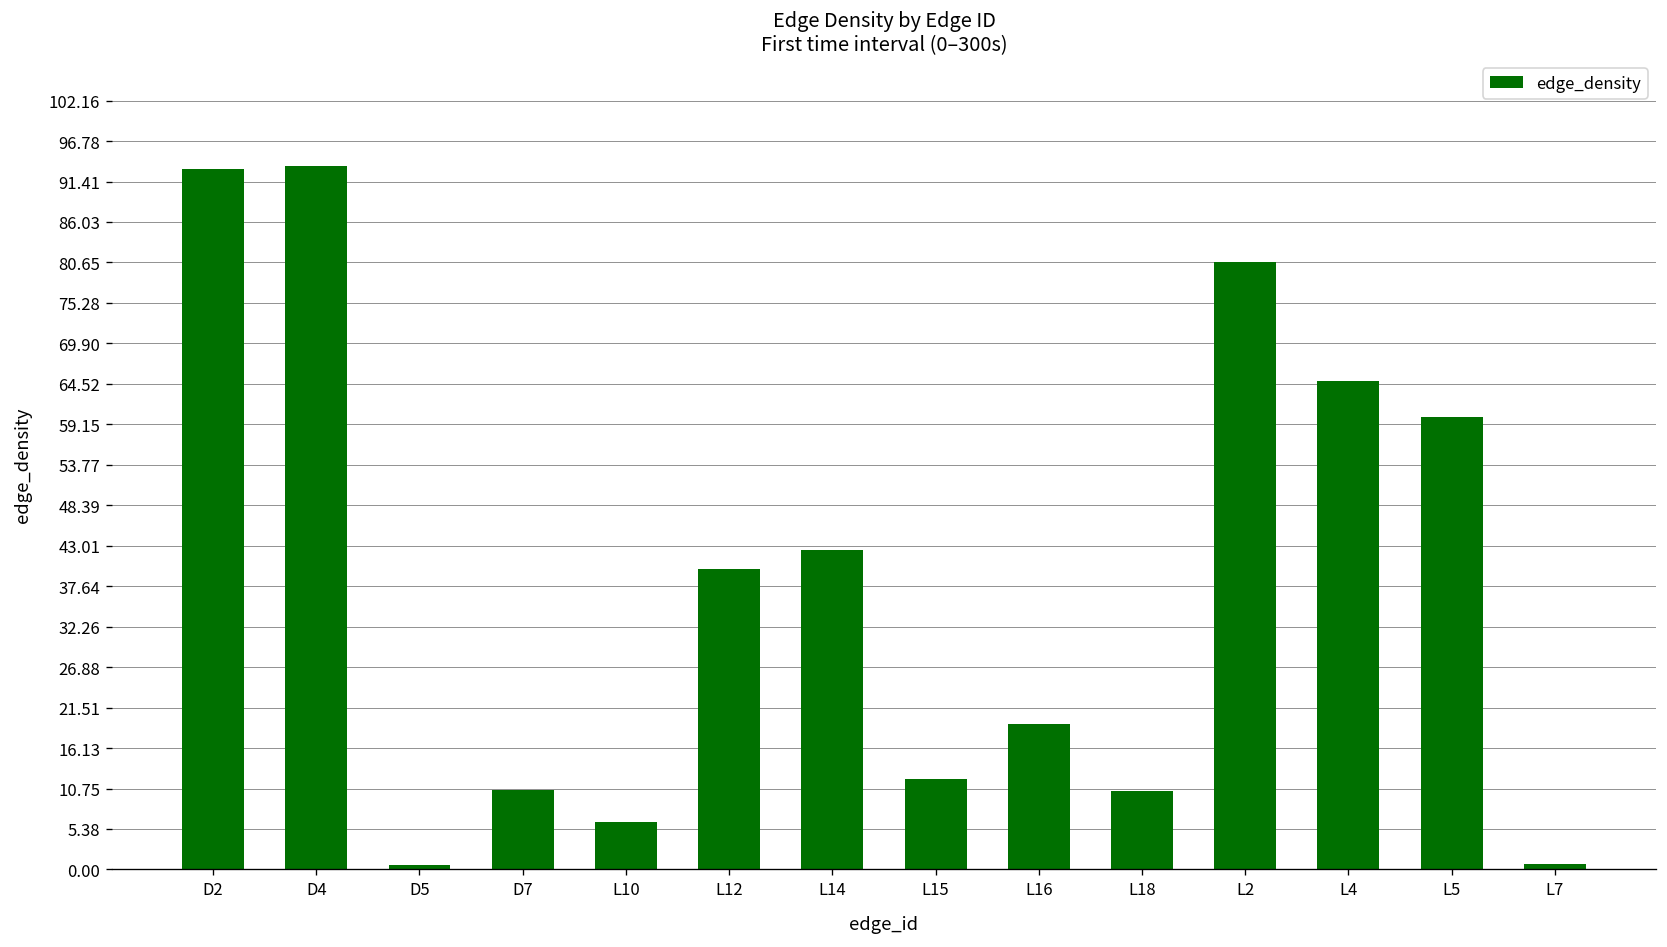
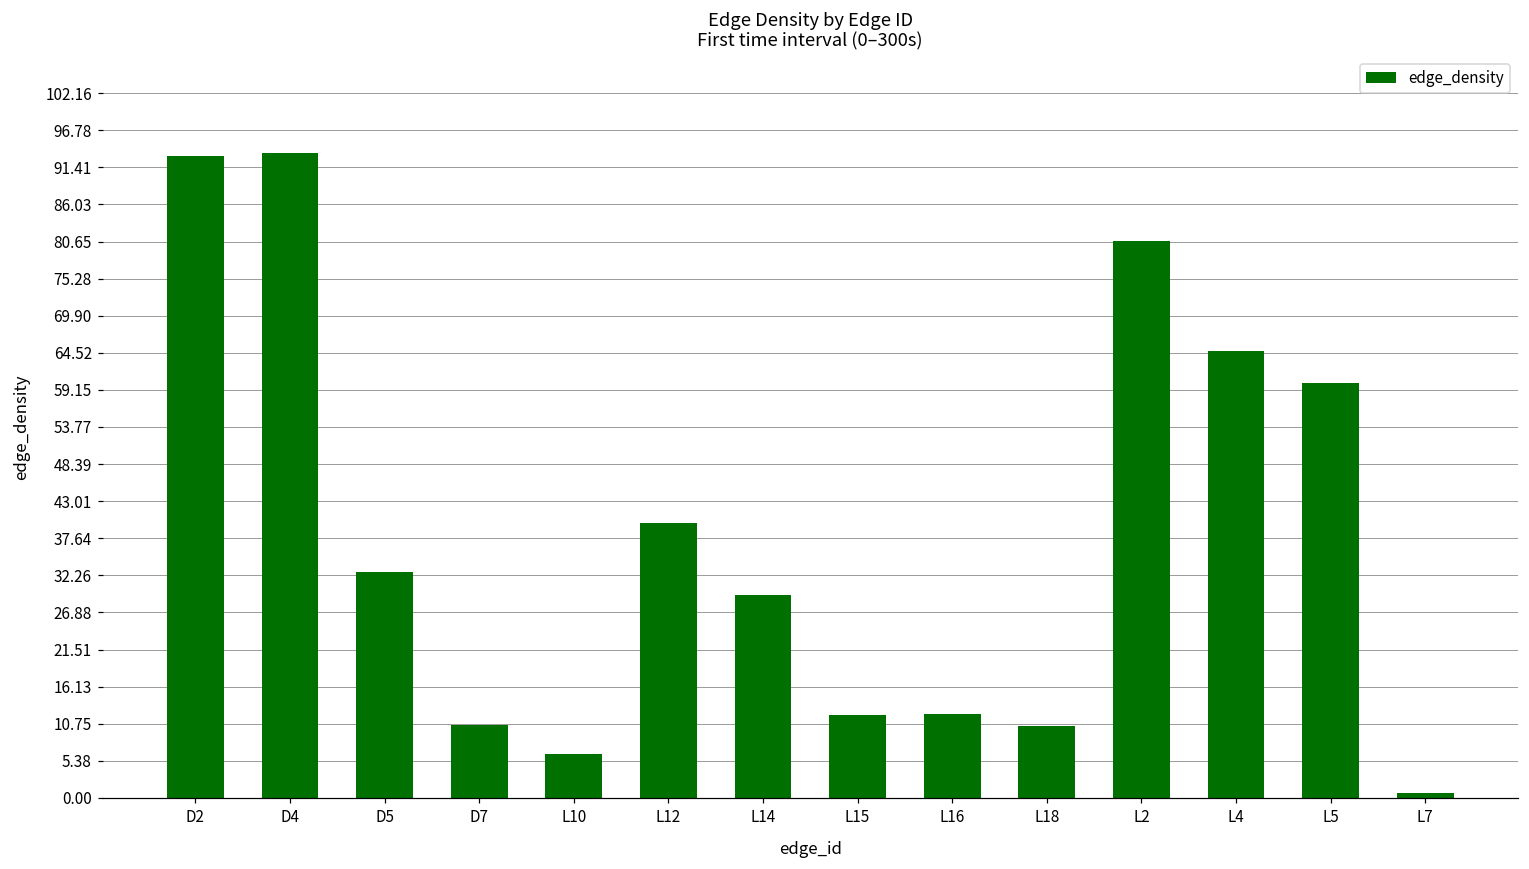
D5: 1 -> 33
L14: 42 -> 29
L16: 19 -> 12
